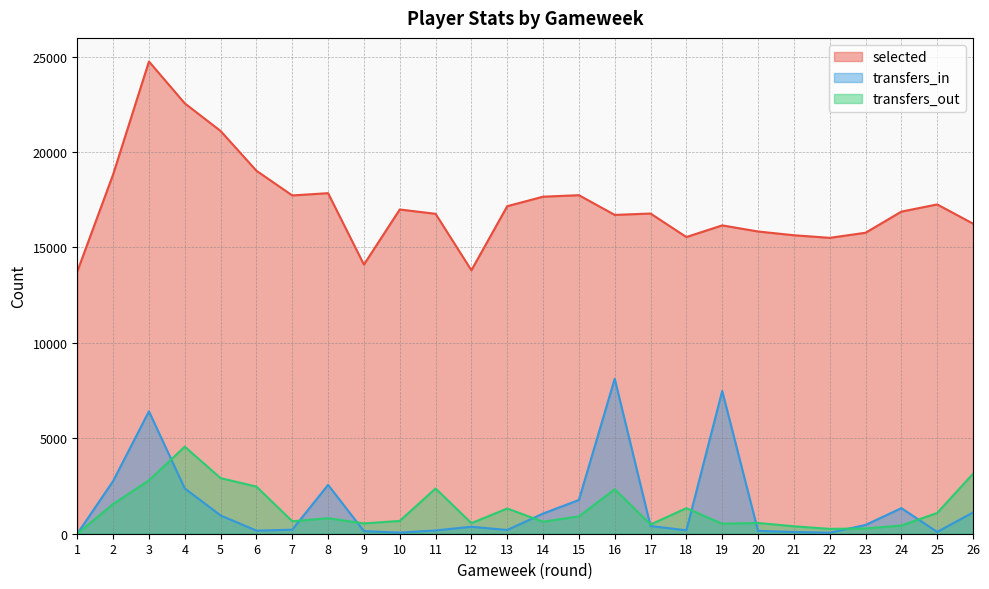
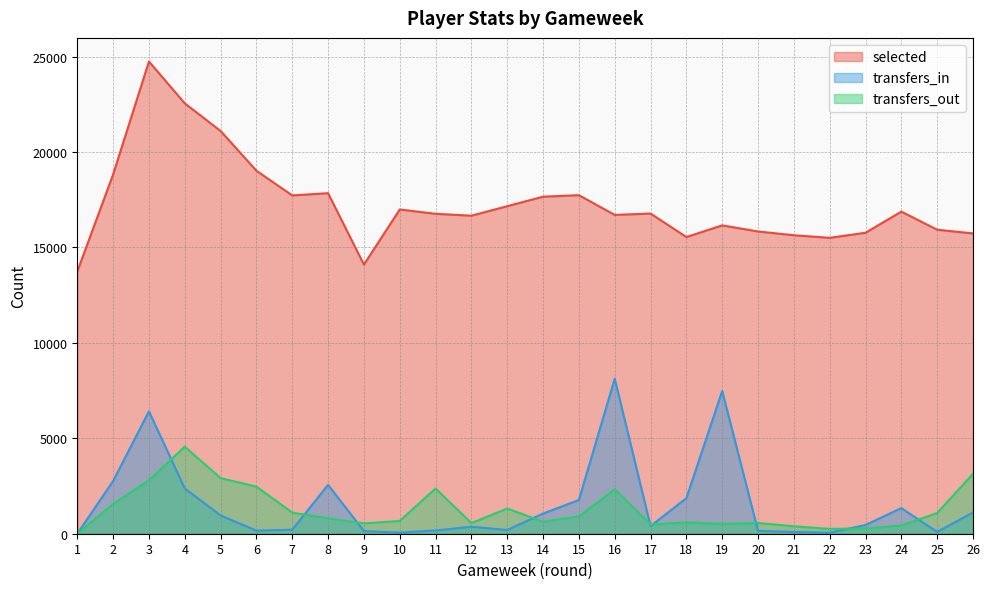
transfers_out, 7: 700 -> 1100
selected, 12: 13800 -> 16700
transfers_in, 18: 200 -> 1900
transfers_out, 18: 1300 -> 600
selected, 25: 17300 -> 15900
selected, 26: 16200 -> 15700
